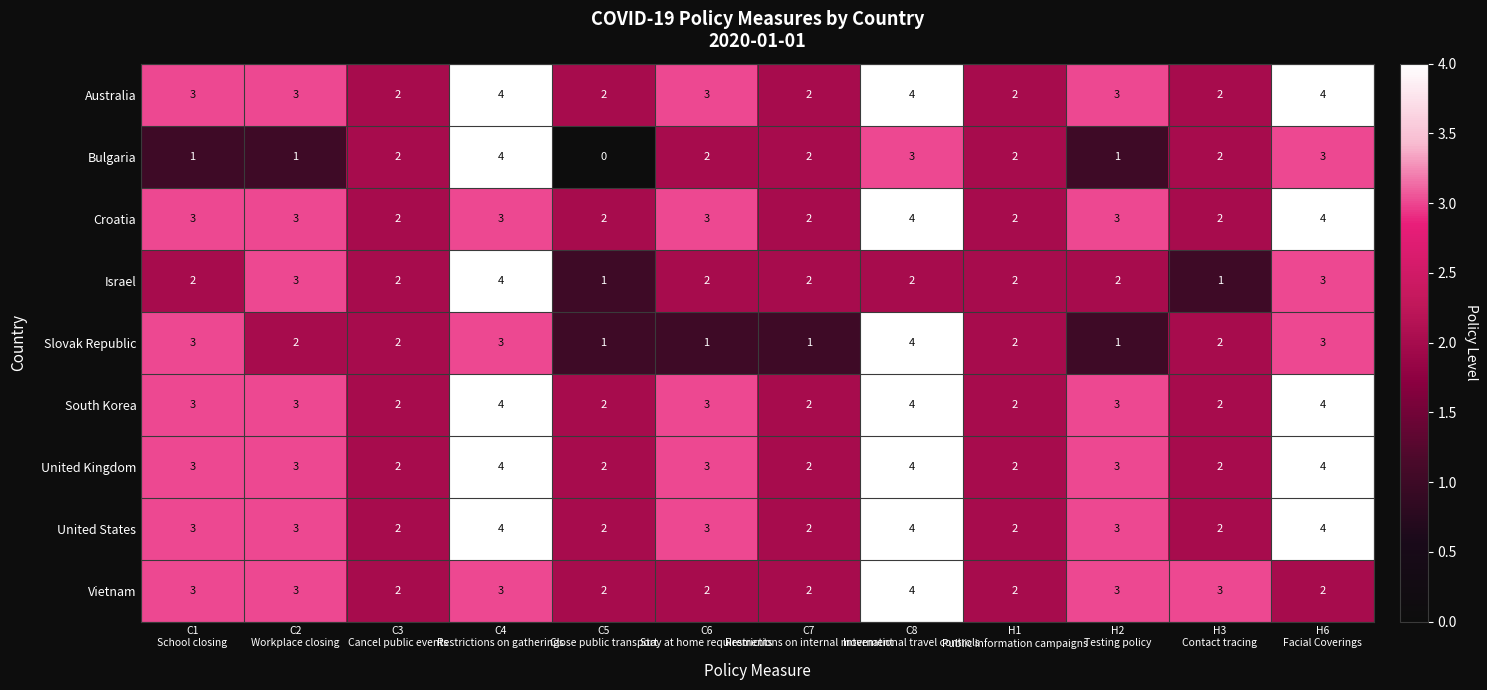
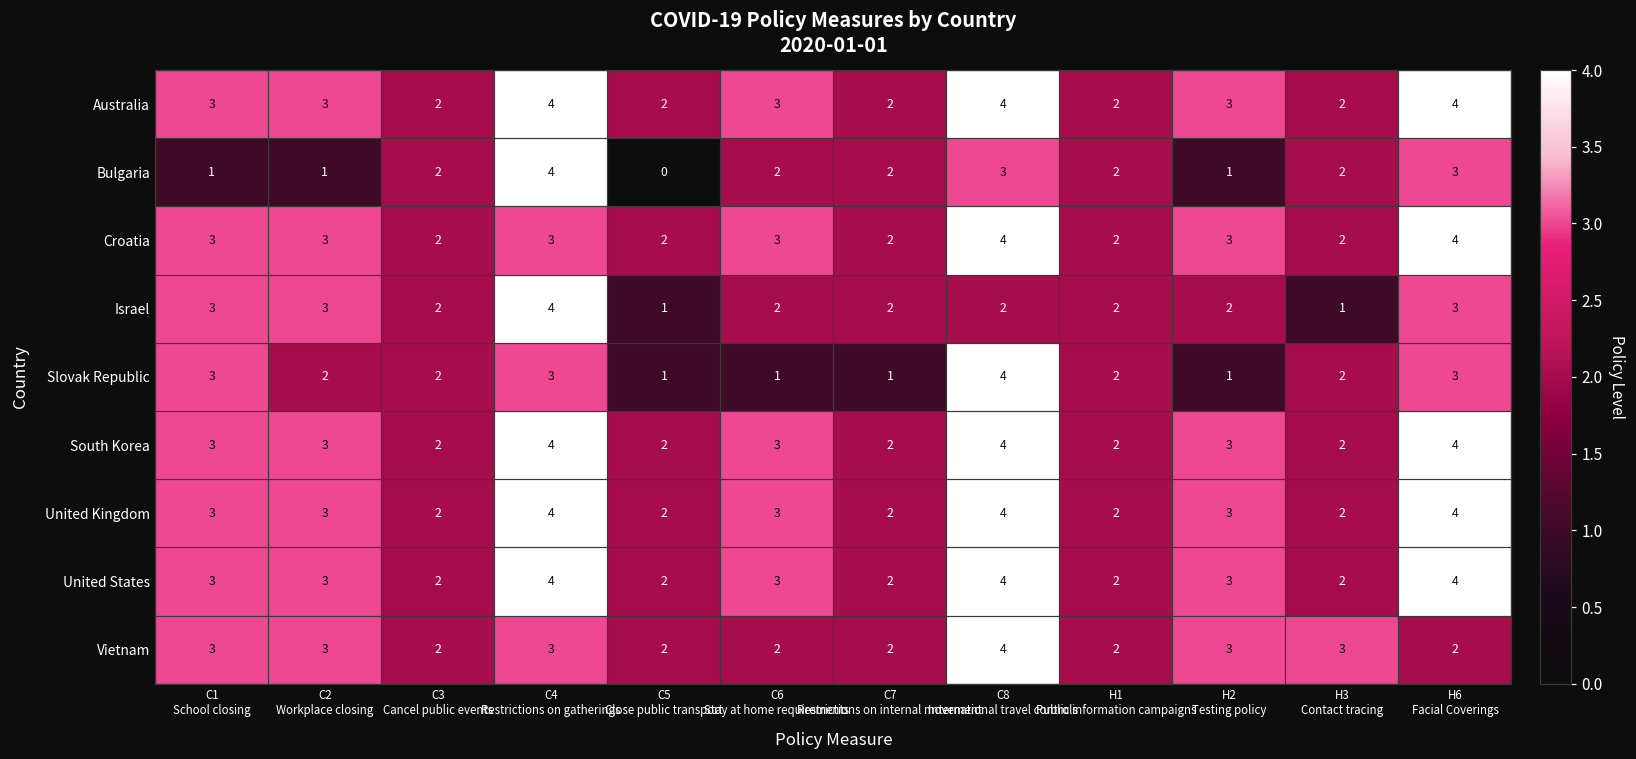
Israel, C1 School closing: 2 -> 3
